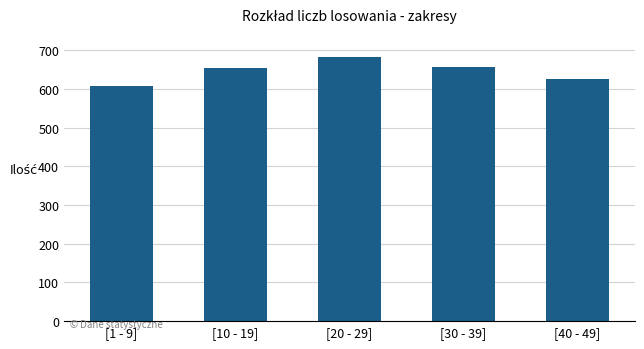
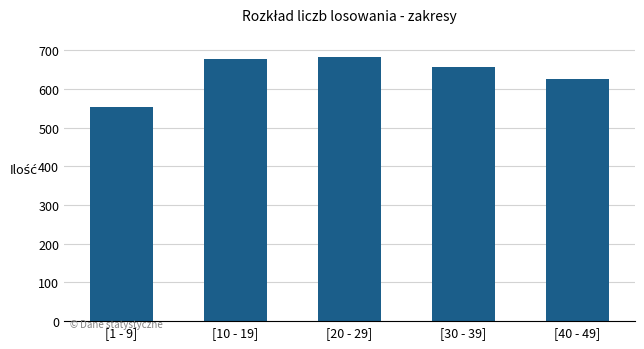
[1 - 9]: 610 -> 550
[10 - 19]: 650 -> 680
